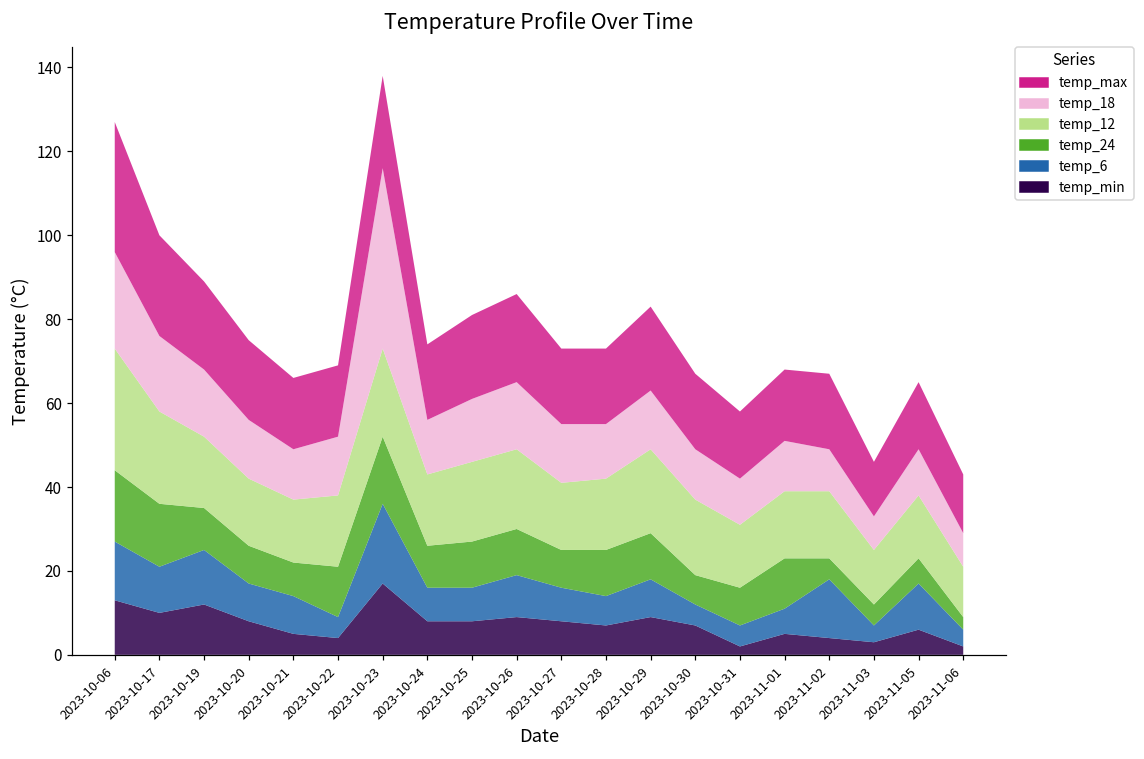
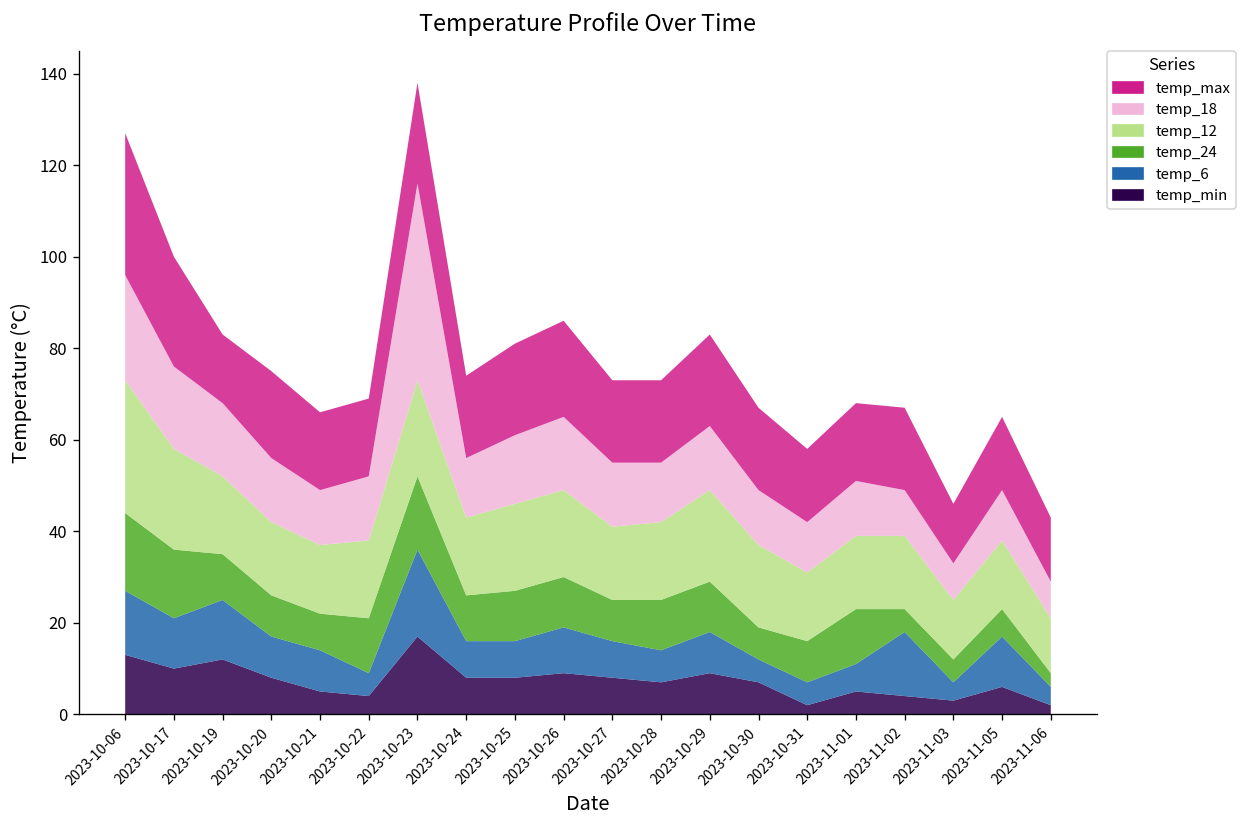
temp_max, 2023-10-19: 21 -> 15
